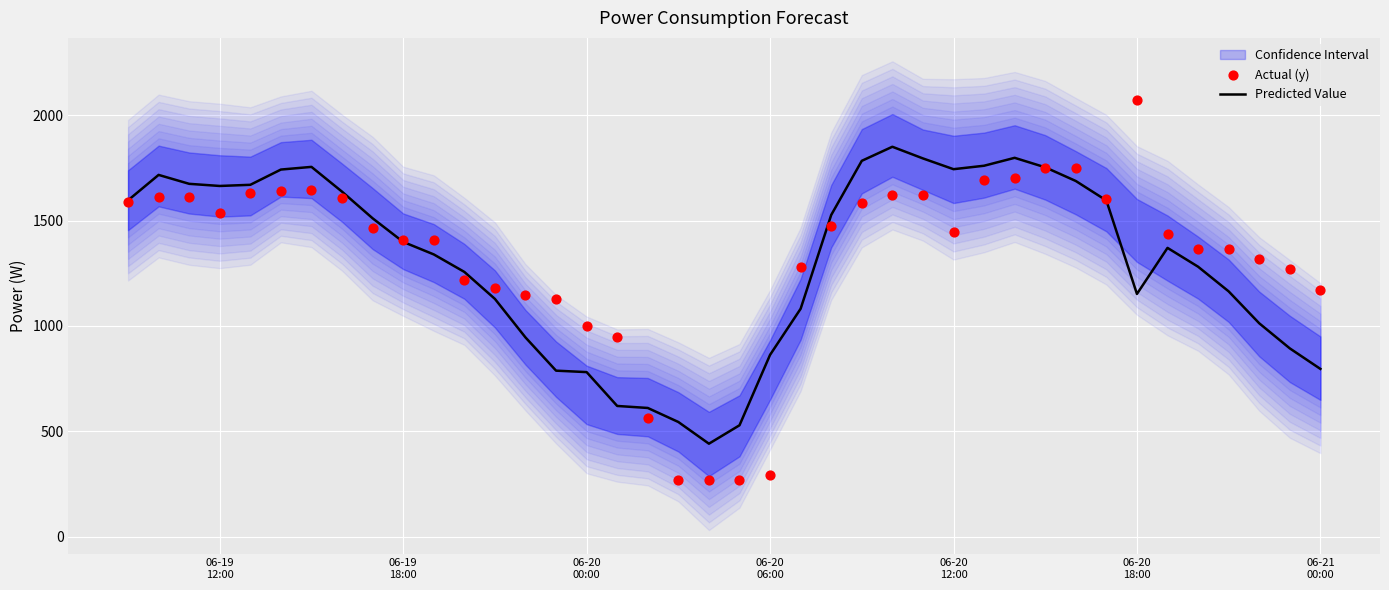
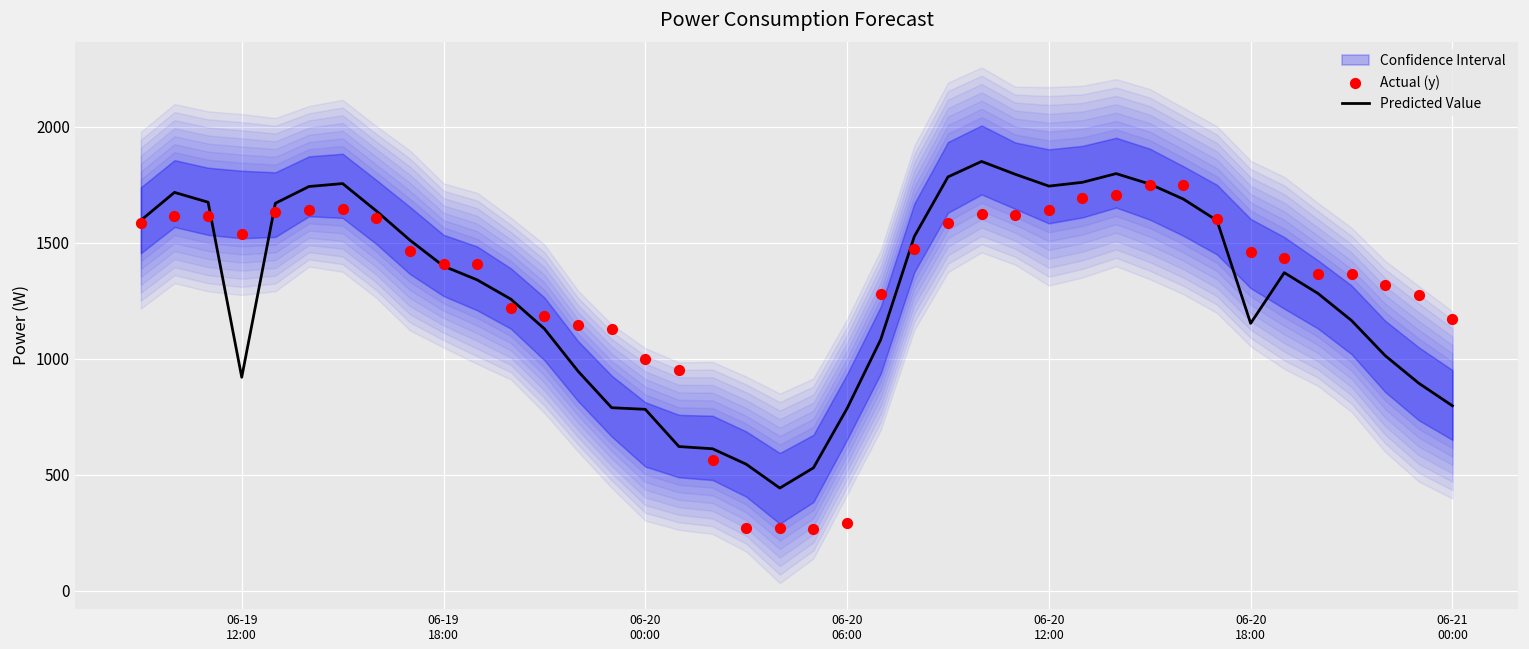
Predicted Value, 06-19 12:00: 1660 -> 920
Predicted Value, 06-20 06:00: 860 -> 790
Actual (y), 06-20 12:00: 1450 -> 1640
Actual (y), 06-20 18:00: 2070 -> 1460
